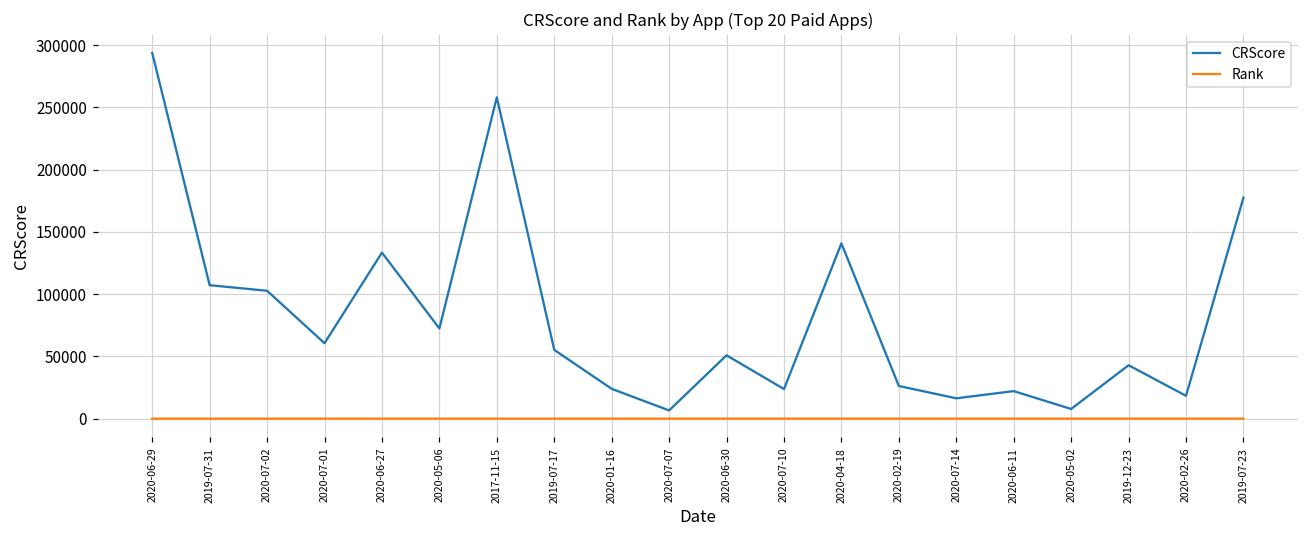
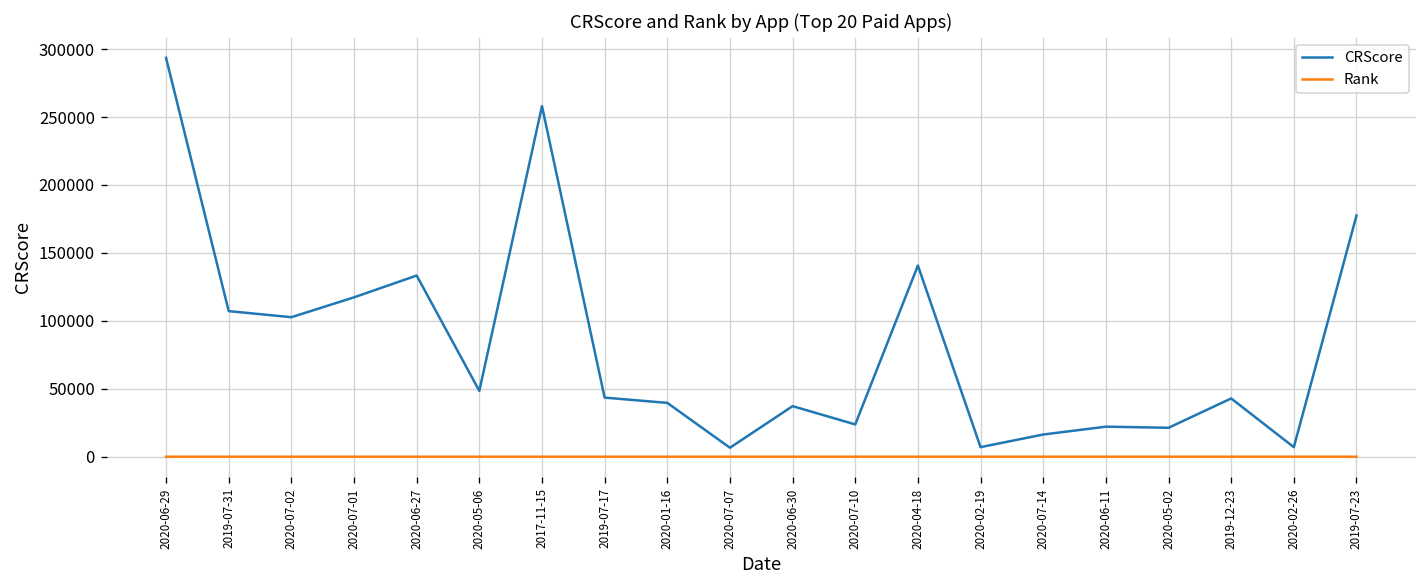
CRScore, 2020-07-01: 61000 -> 117000
CRScore, 2020-05-06: 72000 -> 48000
CRScore, 2019-07-17: 55000 -> 44000
CRScore, 2020-01-16: 24000 -> 40000
CRScore, 2020-06-30: 51000 -> 37000
CRScore, 2020-02-19: 26000 -> 7000
CRScore, 2020-05-02: 8000 -> 21000
CRScore, 2020-02-26: 18000 -> 7000
